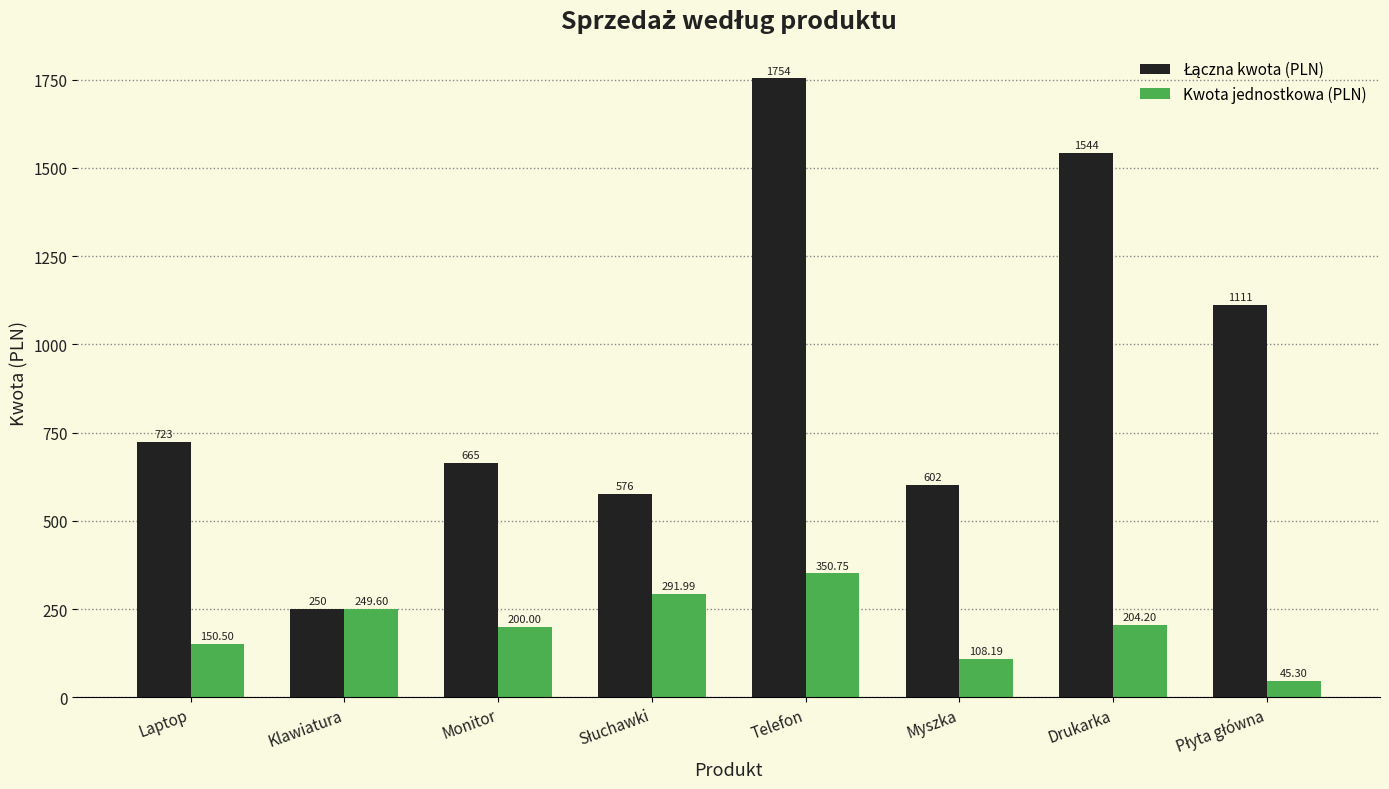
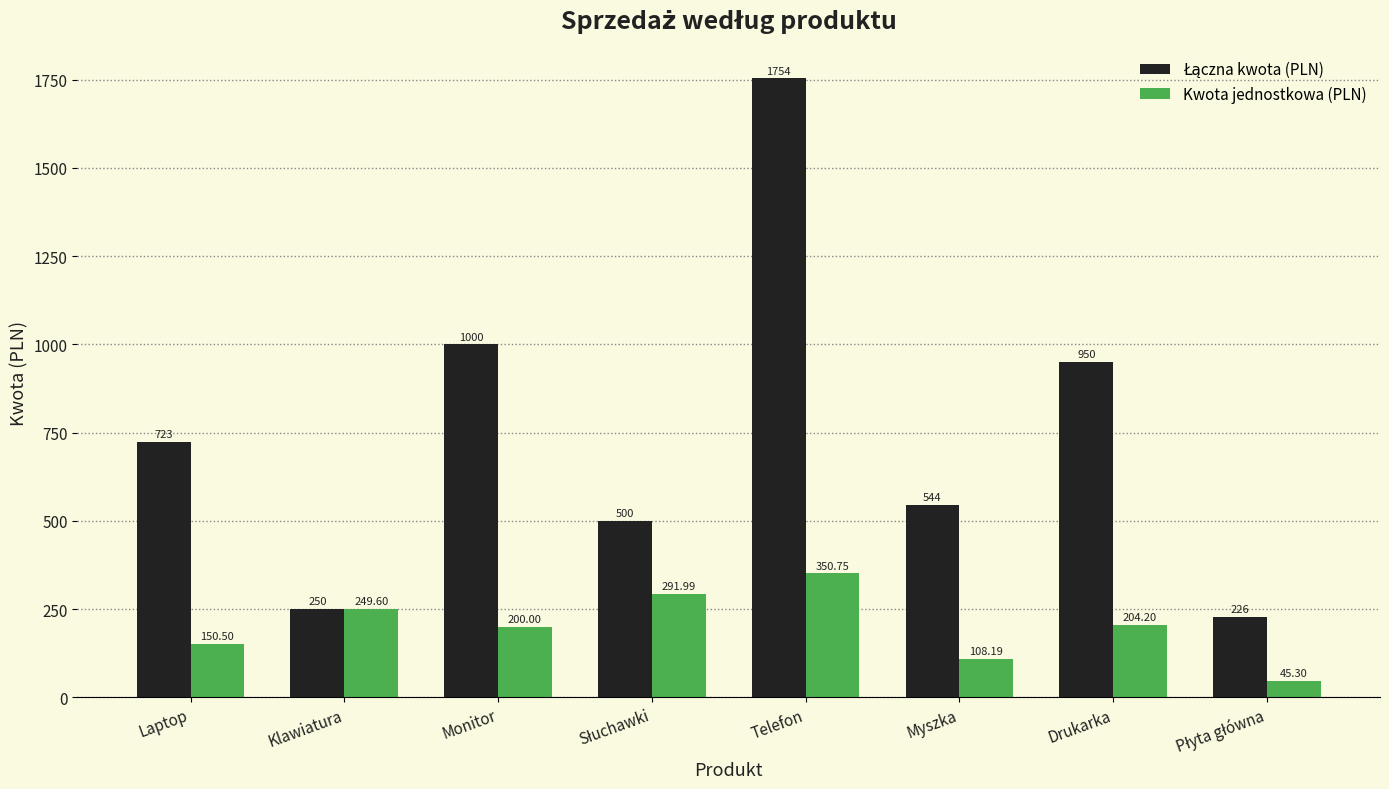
Łączna kwota (PLN), Monitor: 665 -> 1000
Łączna kwota (PLN), Słuchawki: 576 -> 500
Łączna kwota (PLN), Myszka: 602 -> 544
Łączna kwota (PLN), Drukarka: 1544 -> 950
Łączna kwota (PLN), Płyta główna: 1111 -> 226
